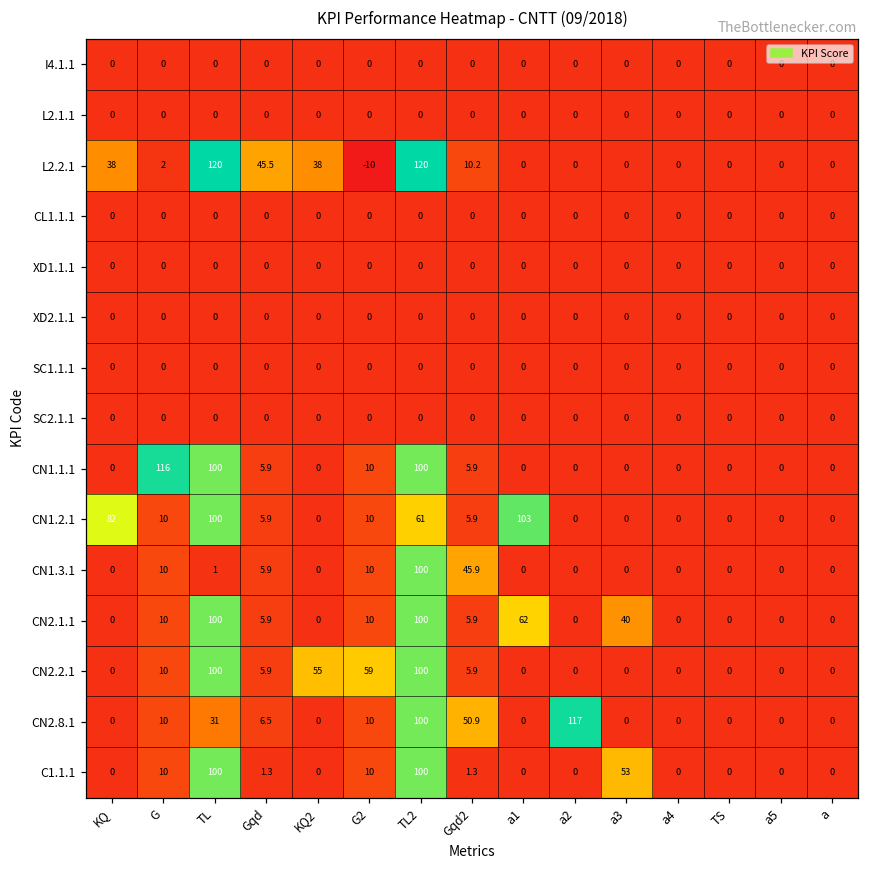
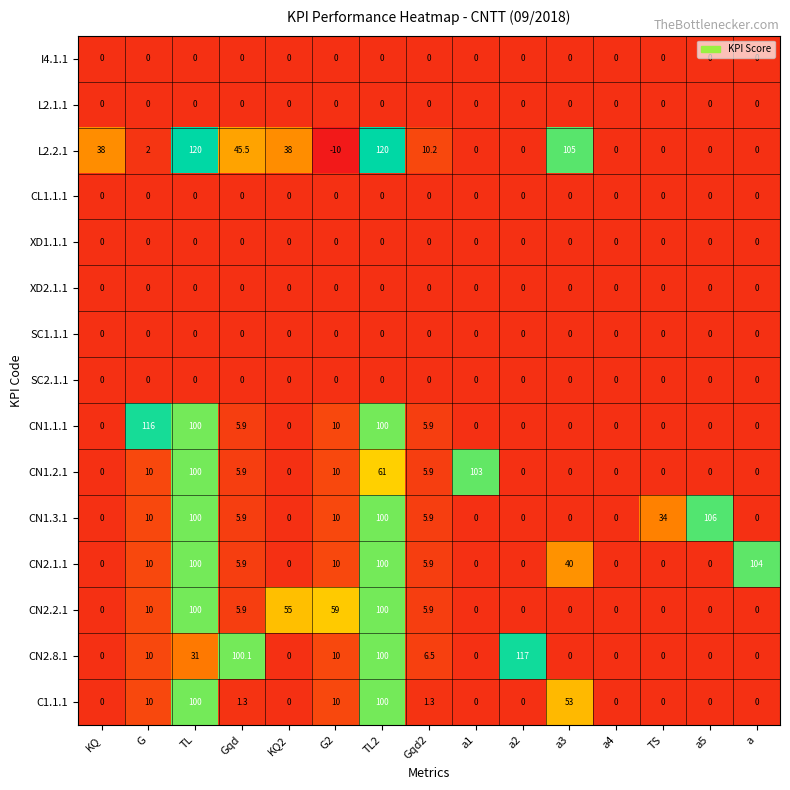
L2.2.1, a3: 0 -> 105
CN1.2.1, KQ: 82 -> 0
CN1.3.1, TL: 1 -> 100
CN1.3.1, Gqd2: 45.9 -> 5.9
CN1.3.1, TS: 0 -> 34
CN1.3.1, a5: 0 -> 106
CN2.1.1, a1: 62 -> 0
CN2.1.1, a: 0 -> 104
CN2.8.1, Gqd: 6.5 -> 100.1
CN2.8.1, Gqd2: 50.9 -> 6.5
